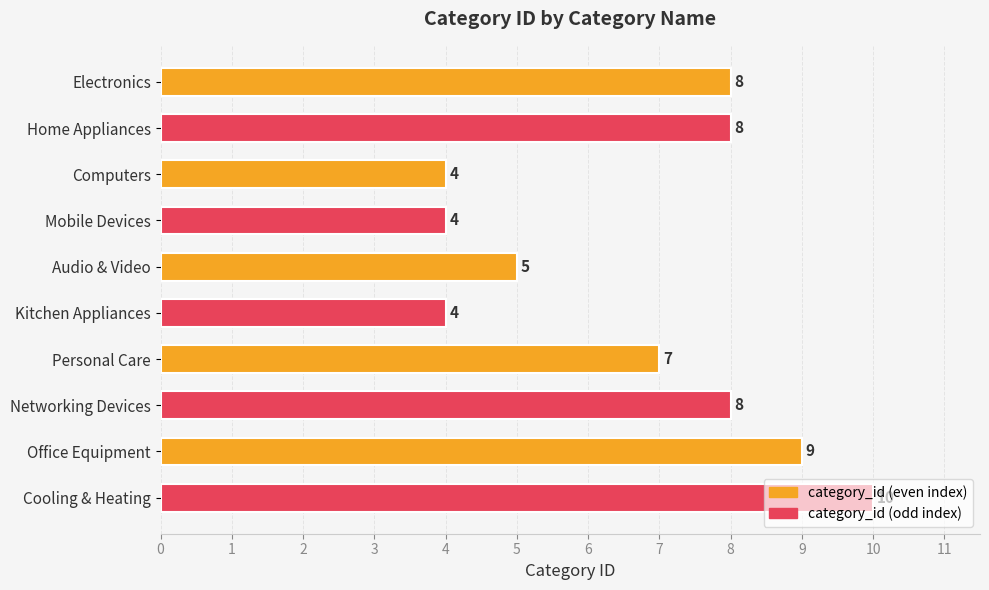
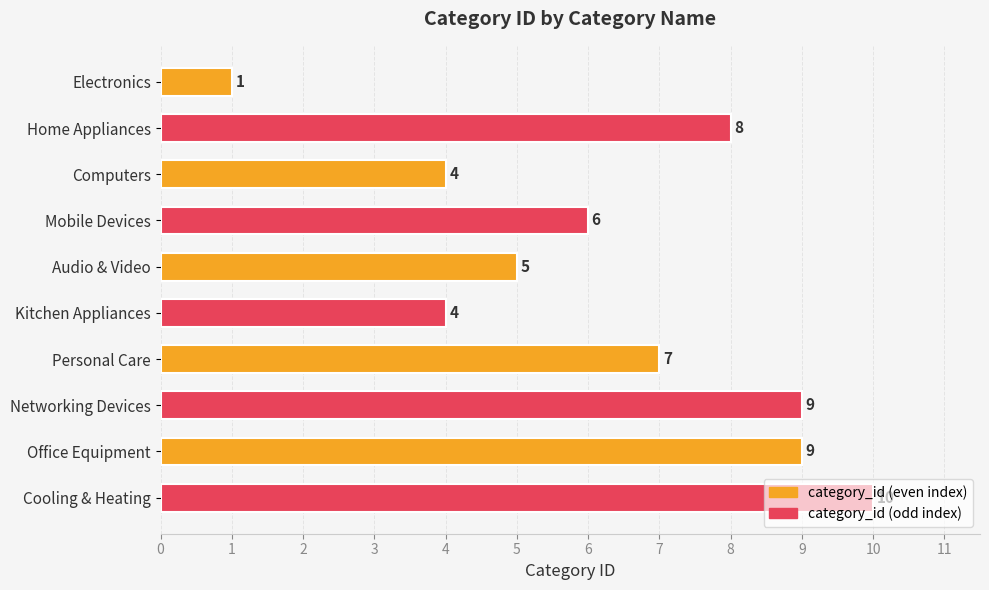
Electronics: 8 -> 1
Mobile Devices: 4 -> 6
Networking Devices: 8 -> 9
